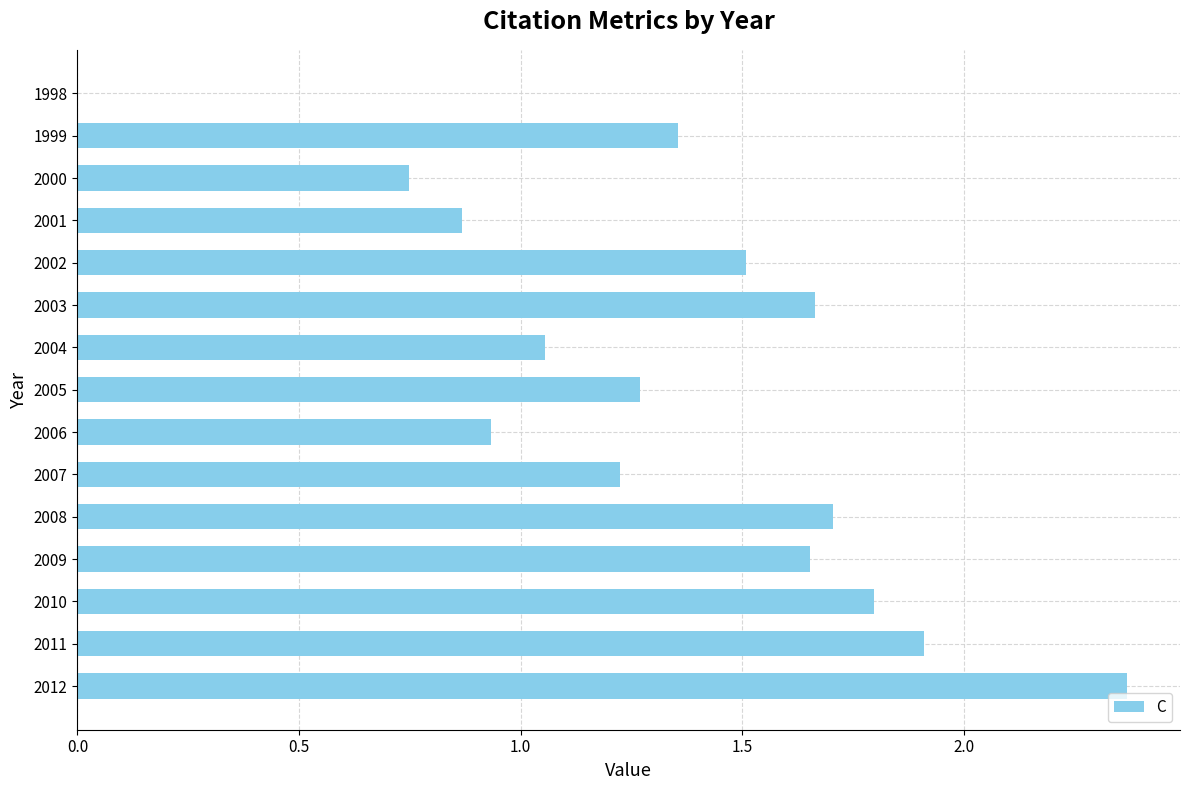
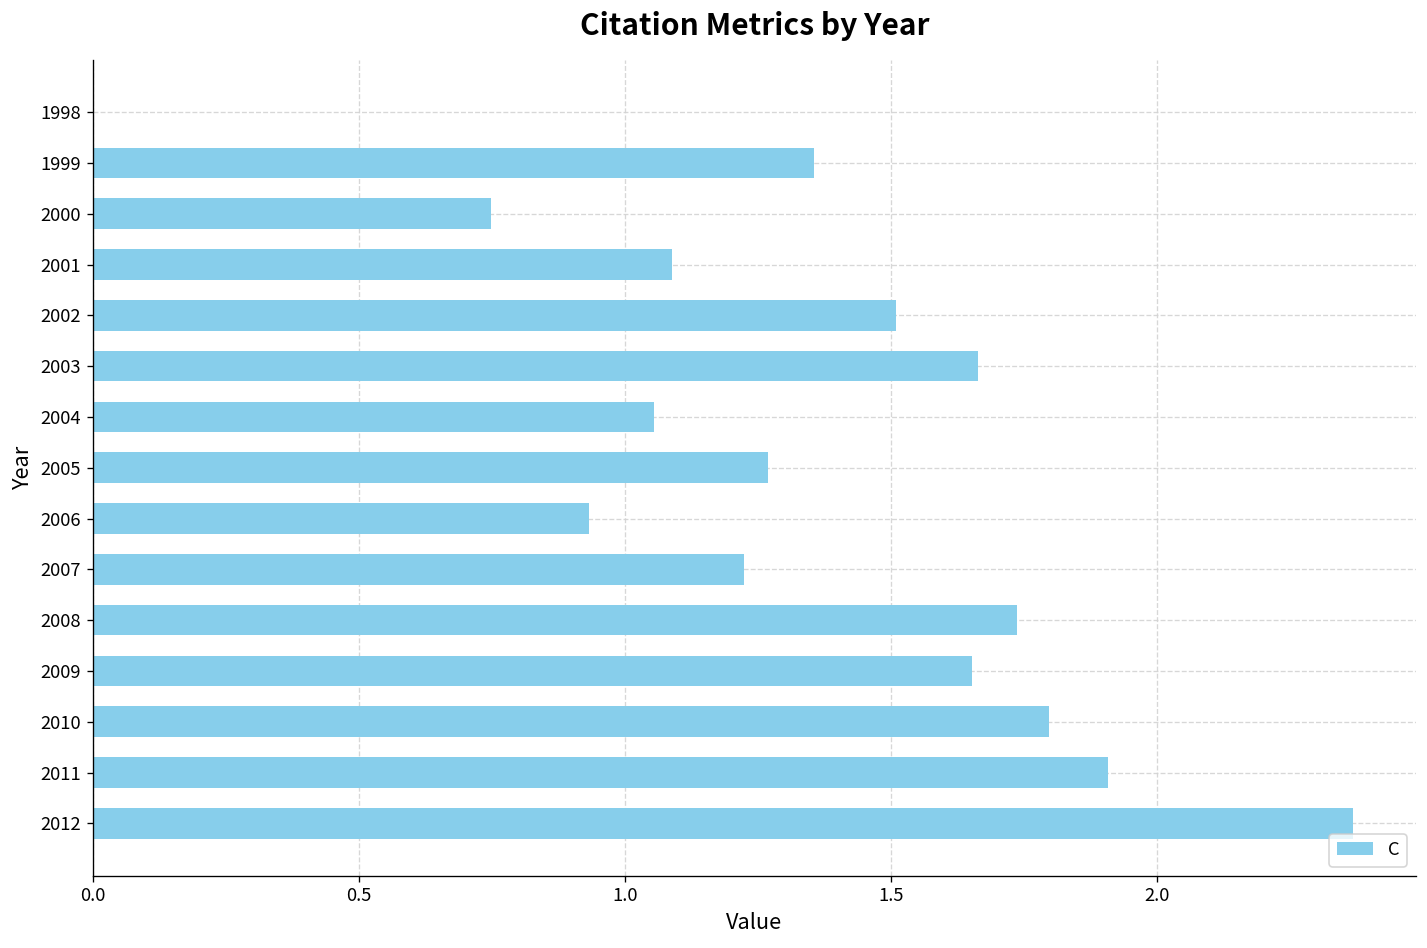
2001: 0.87 -> 1.09
2008: 1.70 -> 1.74
